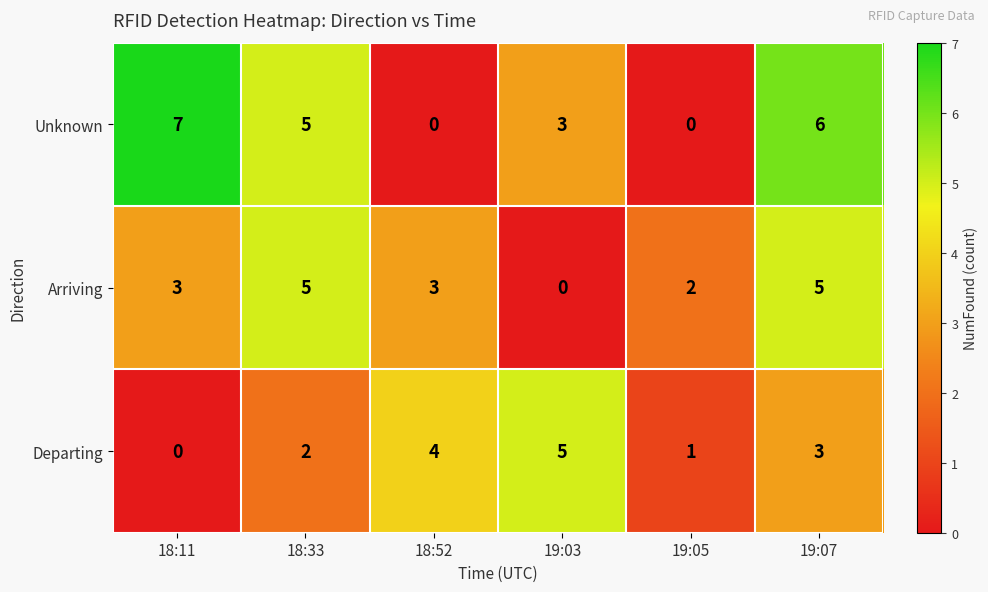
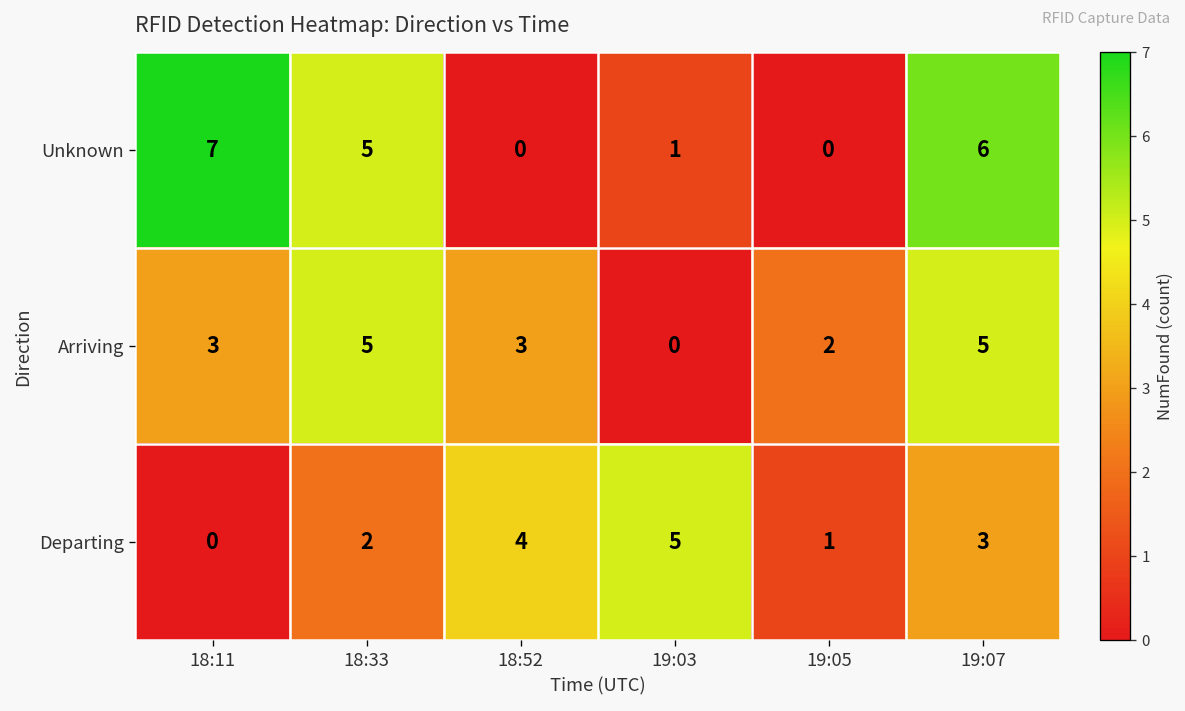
Unknown, 19:03: 3 -> 1
